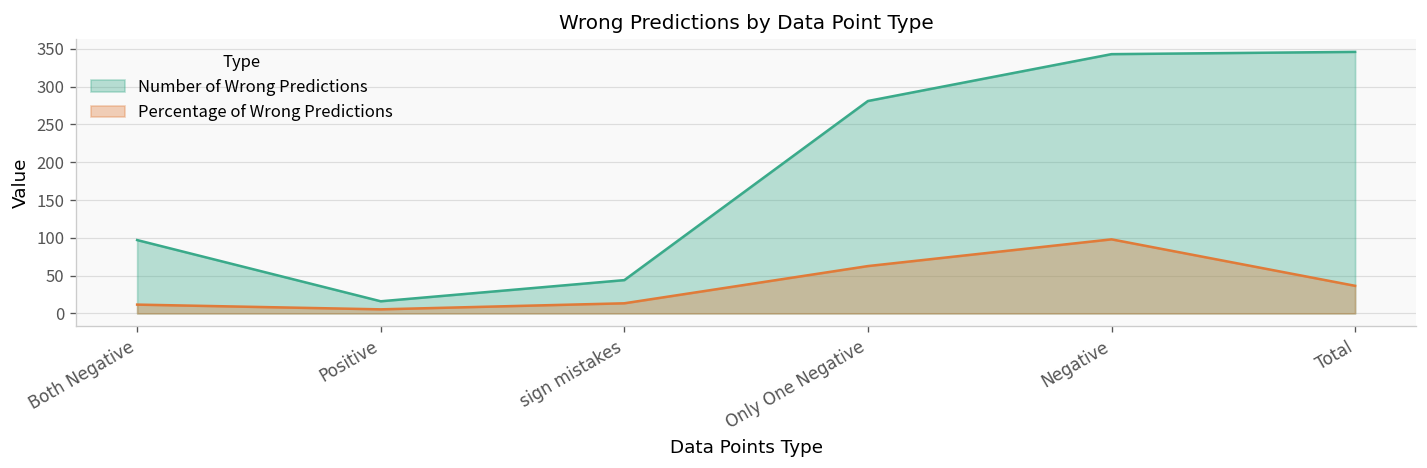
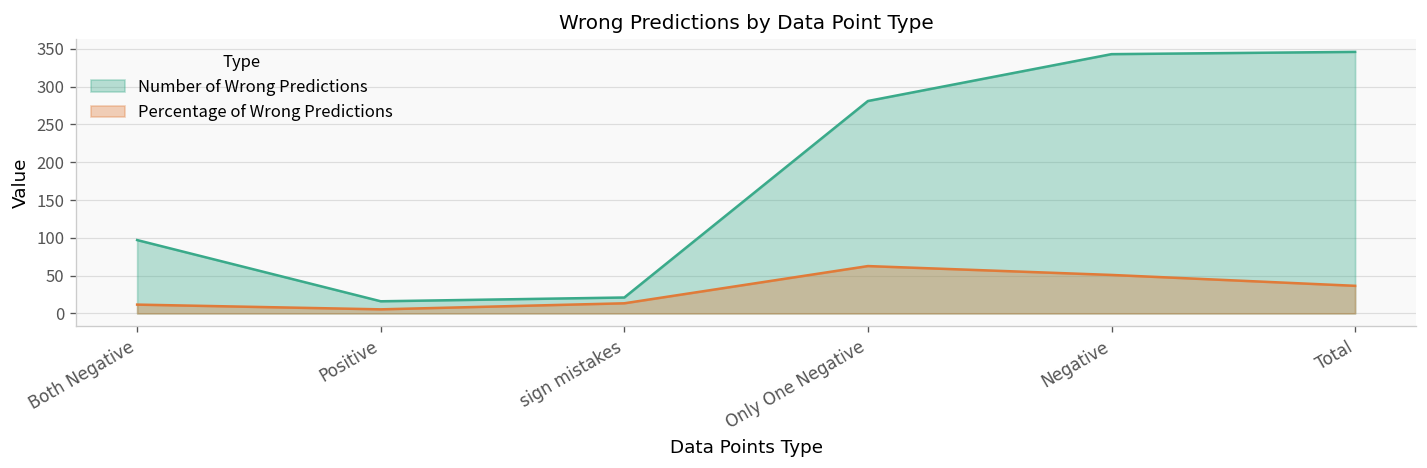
Number of Wrong Predictions, sign mistakes: 40 -> 20
Percentage of Wrong Predictions, Negative: 100 -> 50
